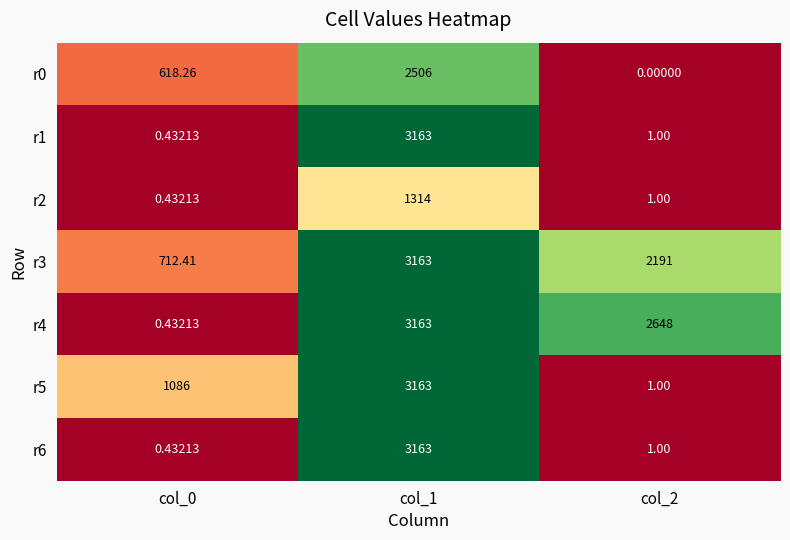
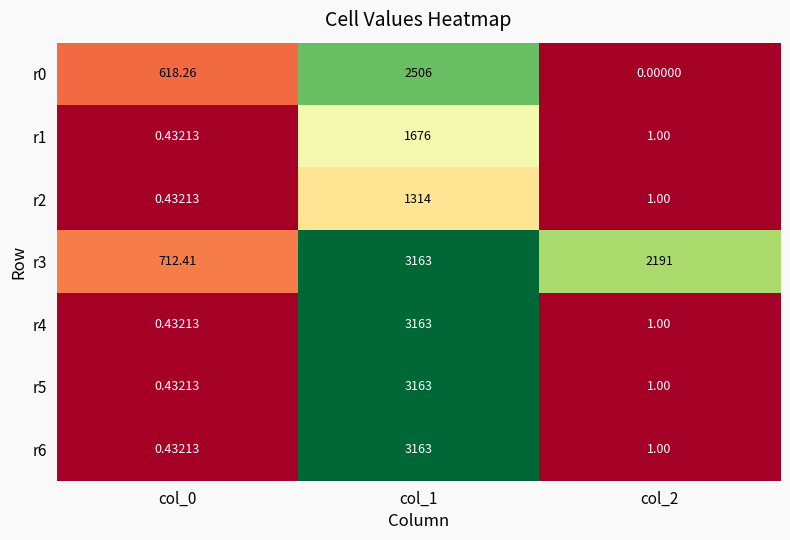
r1, col_1: 3163 -> 1676
r4, col_2: 2648 -> 1.00
r5, col_0: 1086 -> 0.43213
